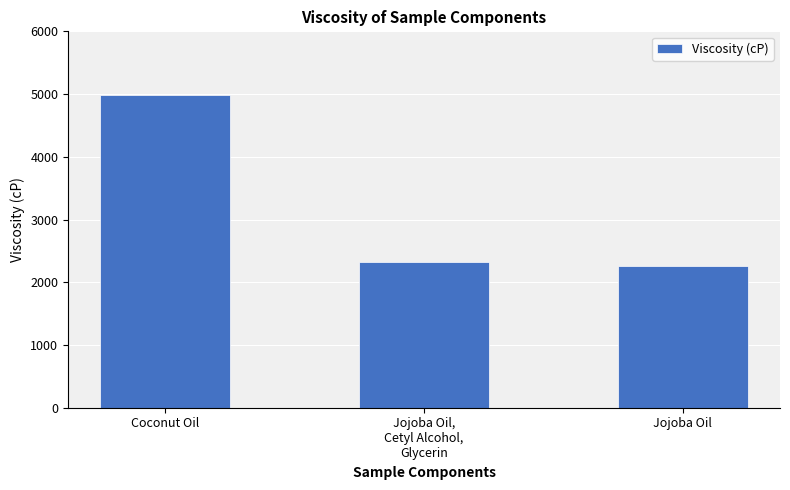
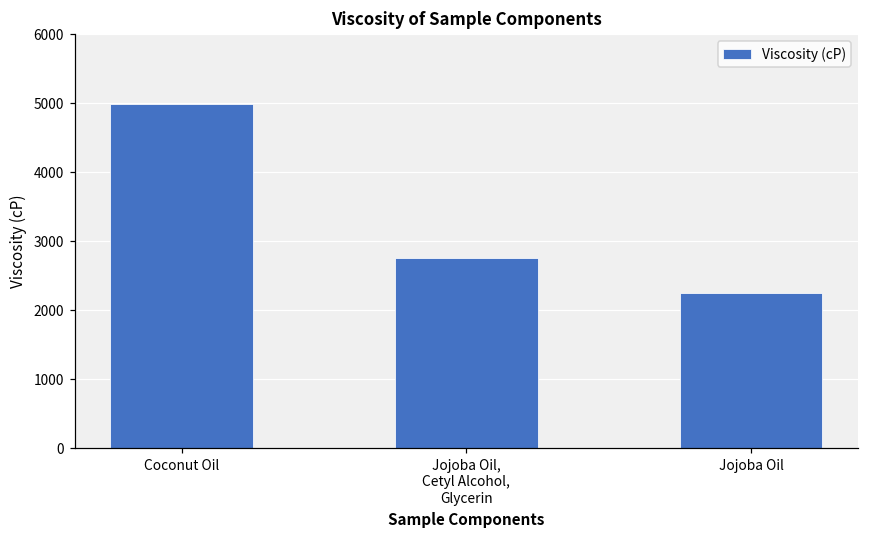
Jojoba Oil, Cetyl Alcohol, Glycerin: 2300 -> 2800
